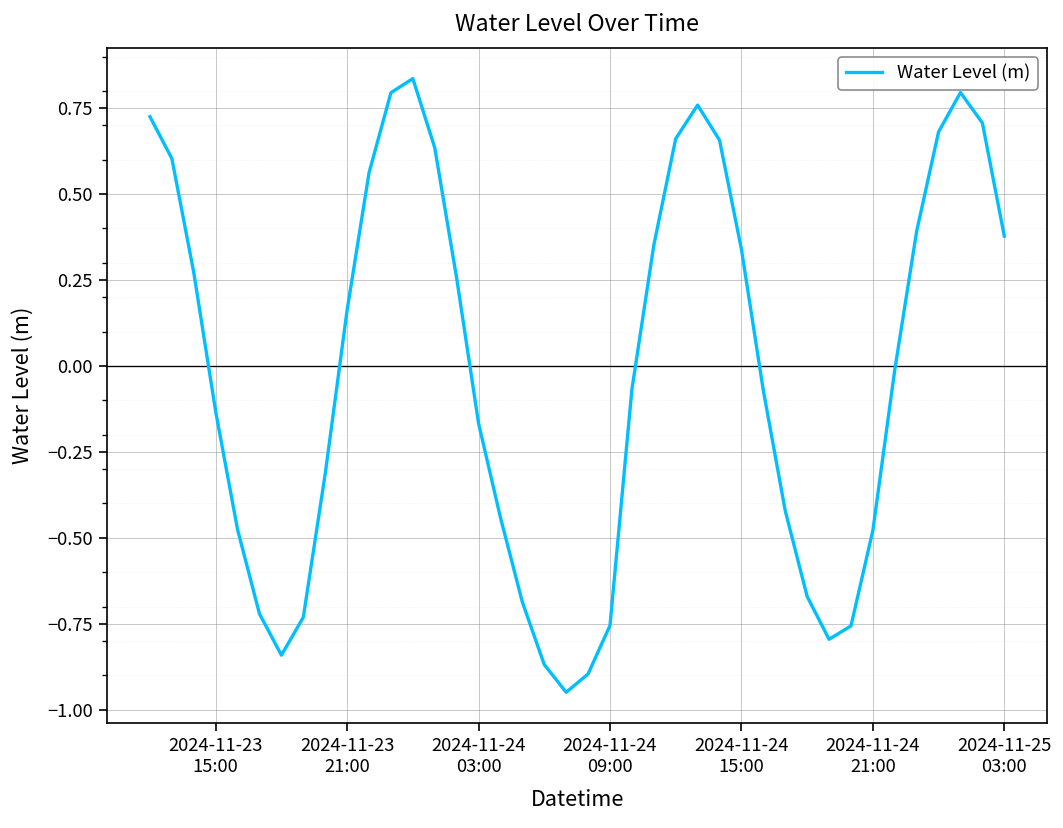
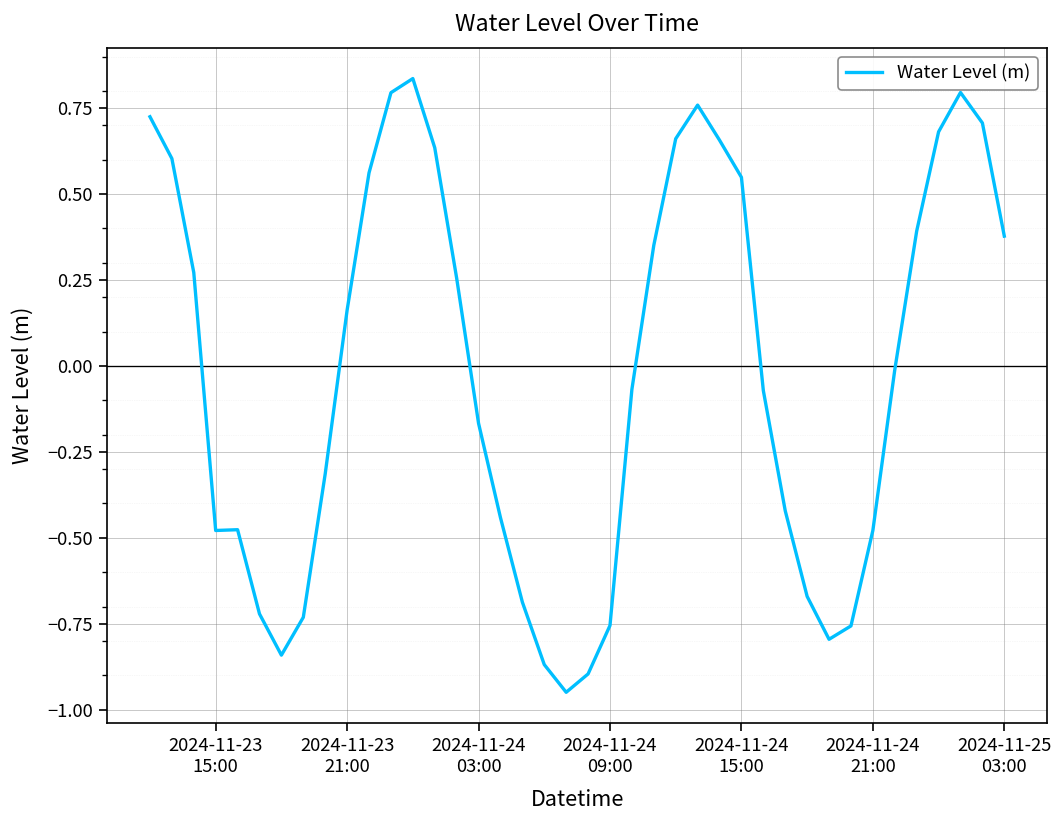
2024-11-23 15:00: -0.13 -> -0.48
2024-11-24 15:00: 0.34 -> 0.55
